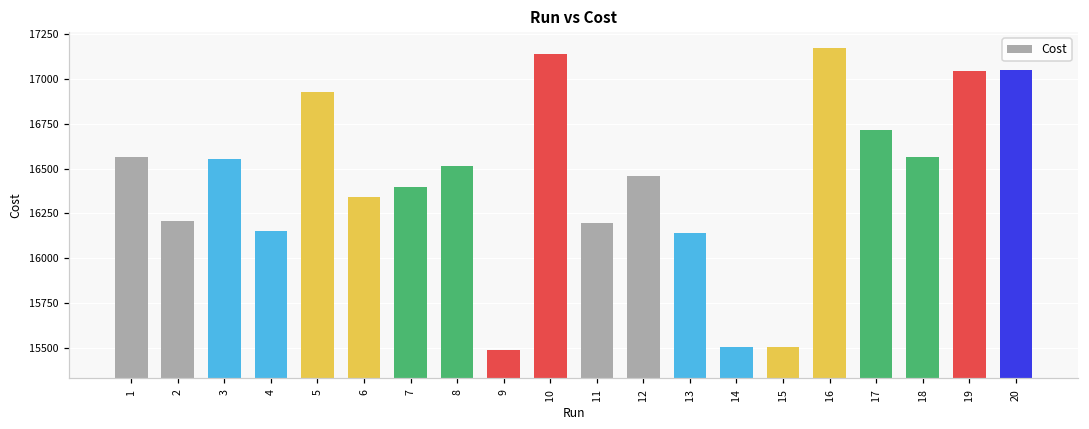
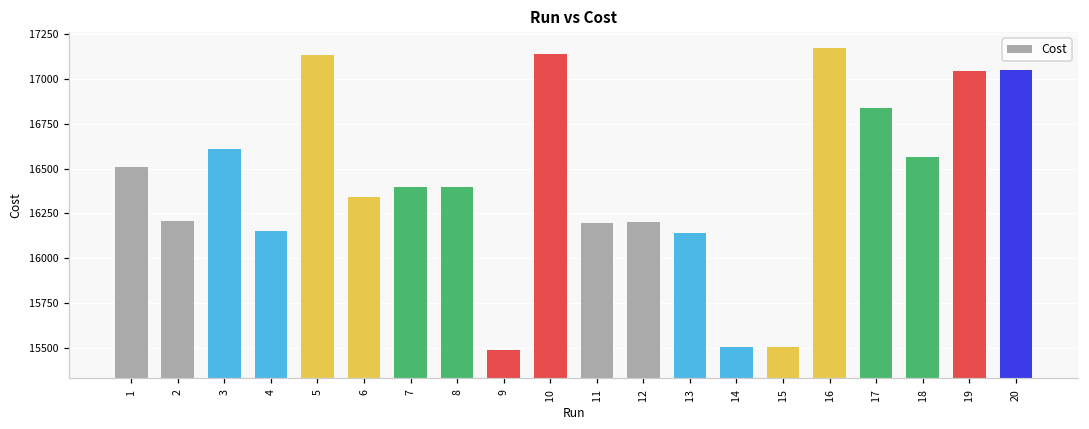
1: 16570 -> 16510
3: 16550 -> 16610
5: 16920 -> 17130
8: 16520 -> 16400
12: 16460 -> 16200
17: 16720 -> 16840
